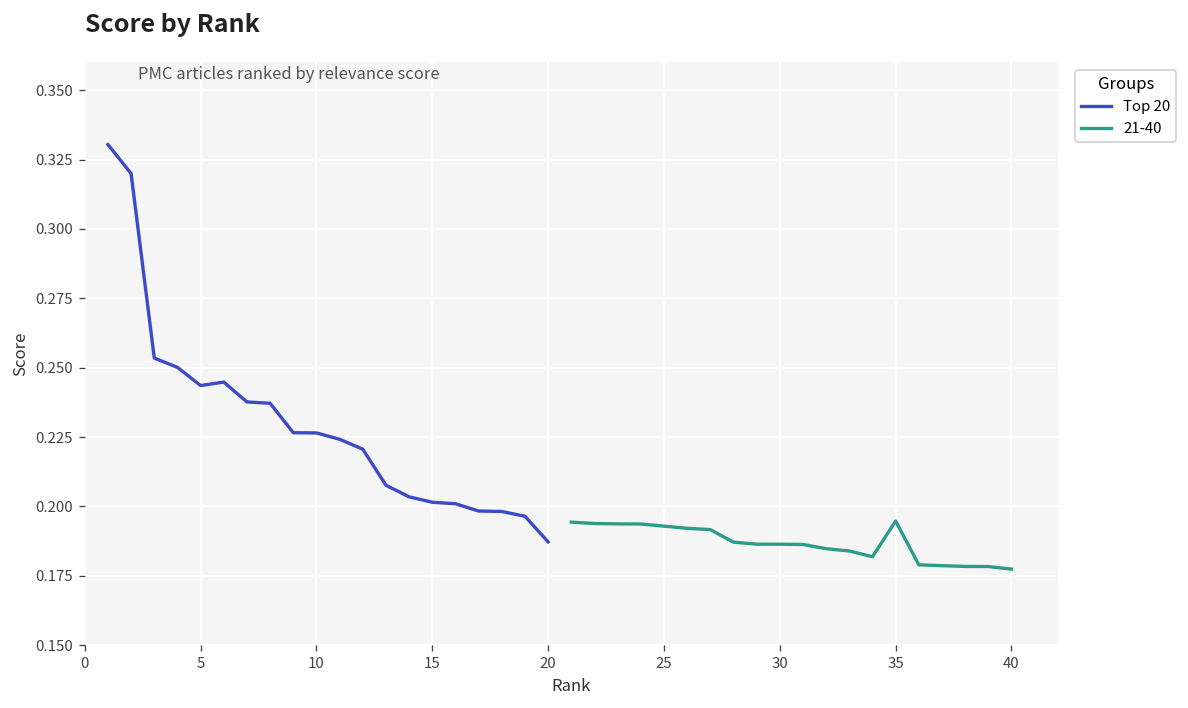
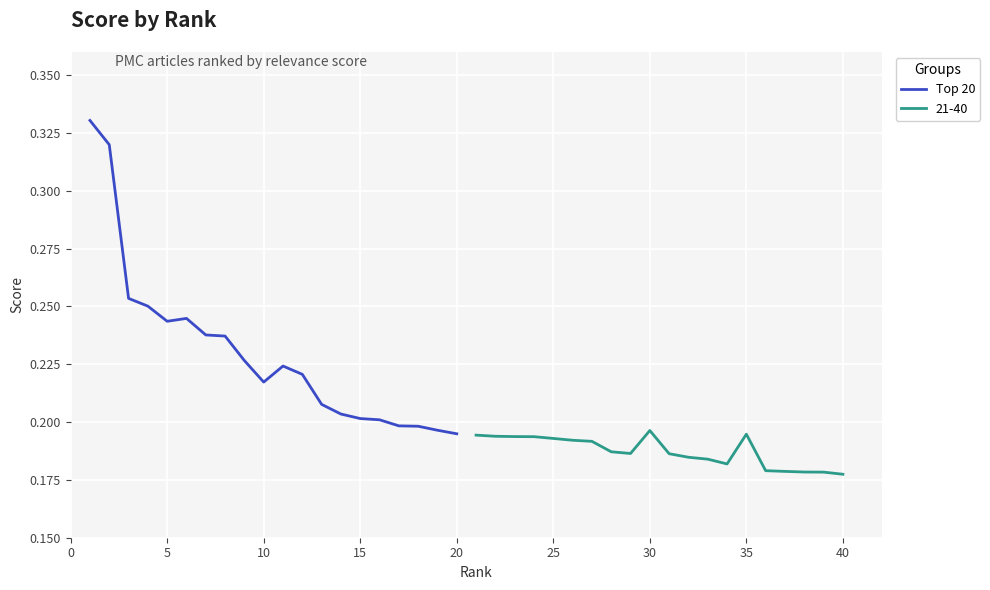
Top 20, 10: 0.227 -> 0.217
Top 20, 20: 0.187 -> 0.195
21-40, 30: 0.186 -> 0.196
